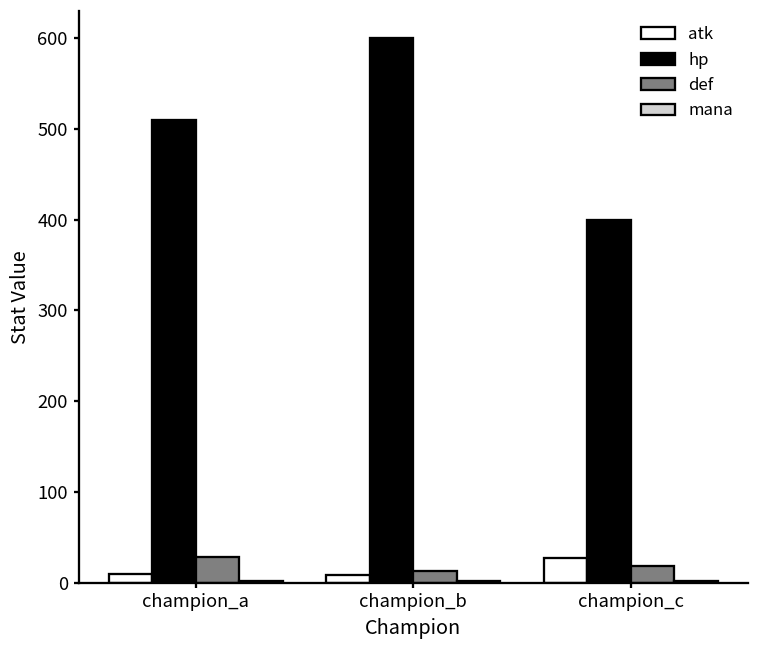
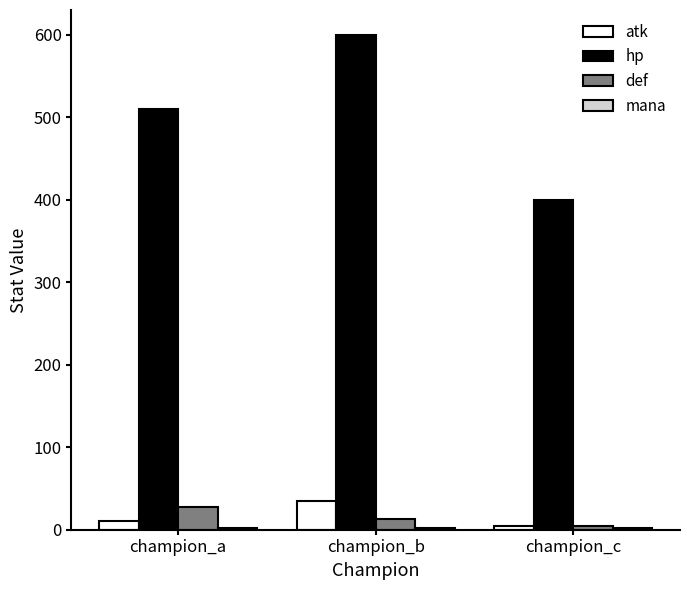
atk, champion_b: 10 -> 40
atk, champion_c: 30 -> 10
def, champion_c: 20 -> 10
